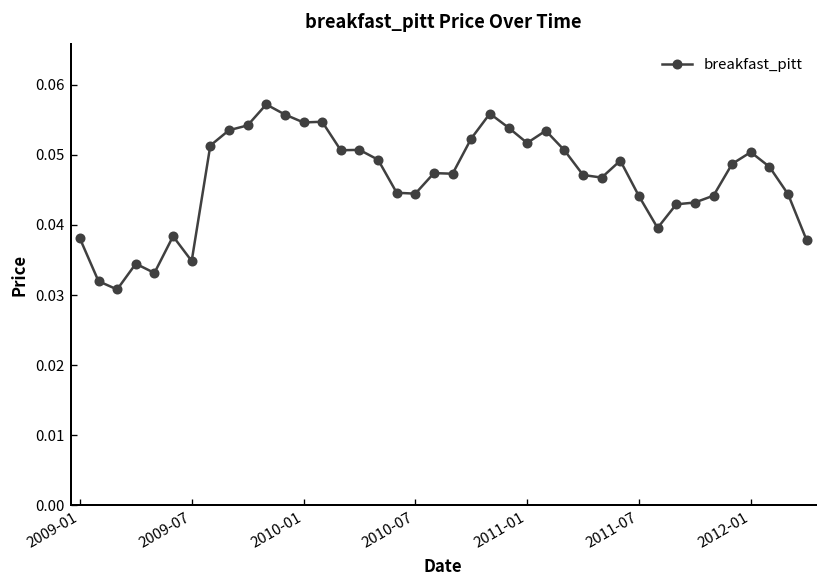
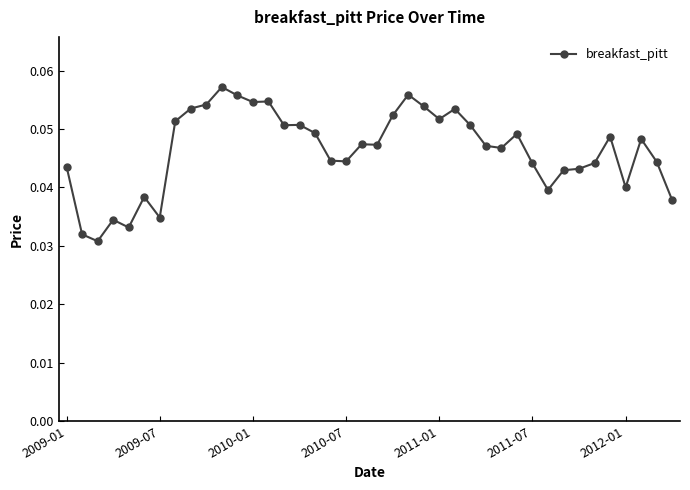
2009-01: 0.038 -> 0.044
2012-01: 0.050 -> 0.040
